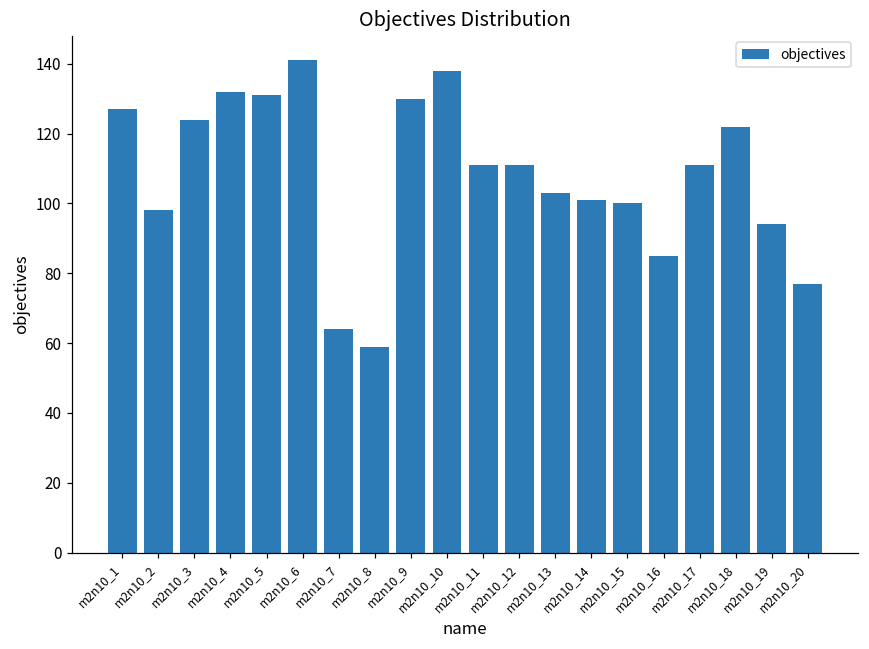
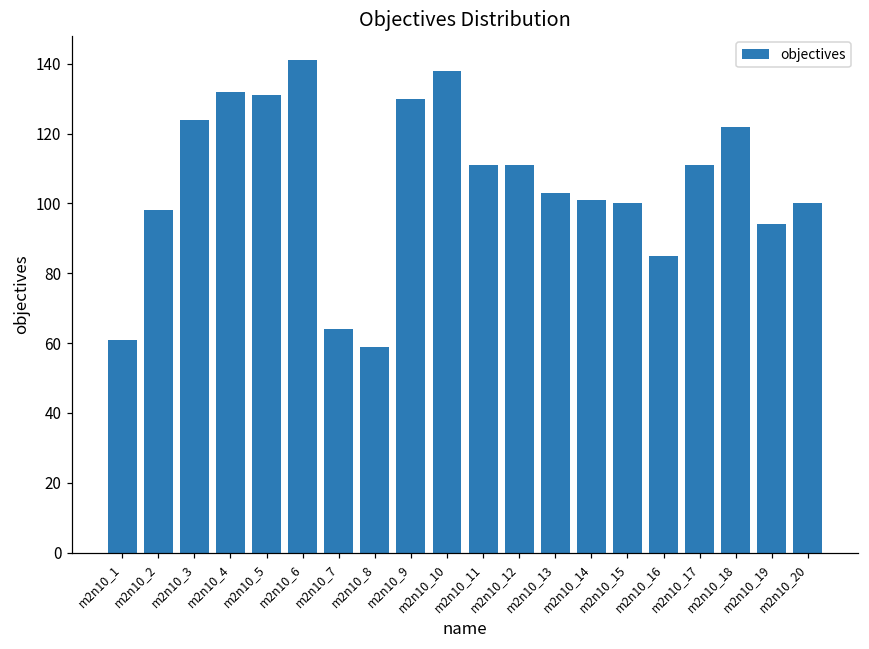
m2n10_1: 127 -> 61
m2n10_20: 77 -> 100
